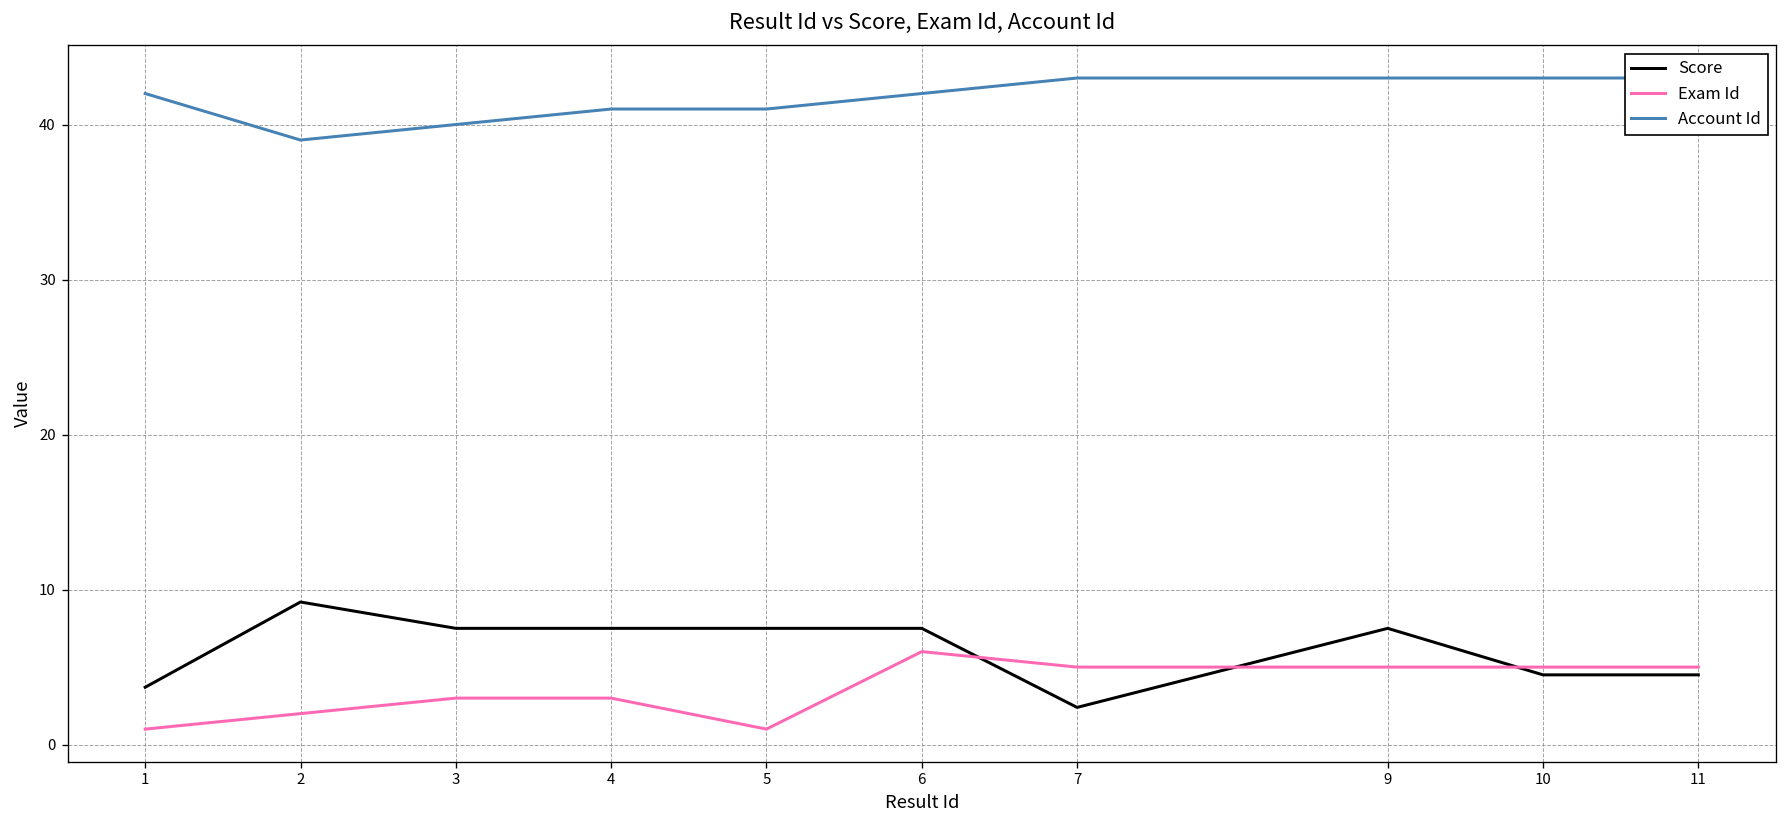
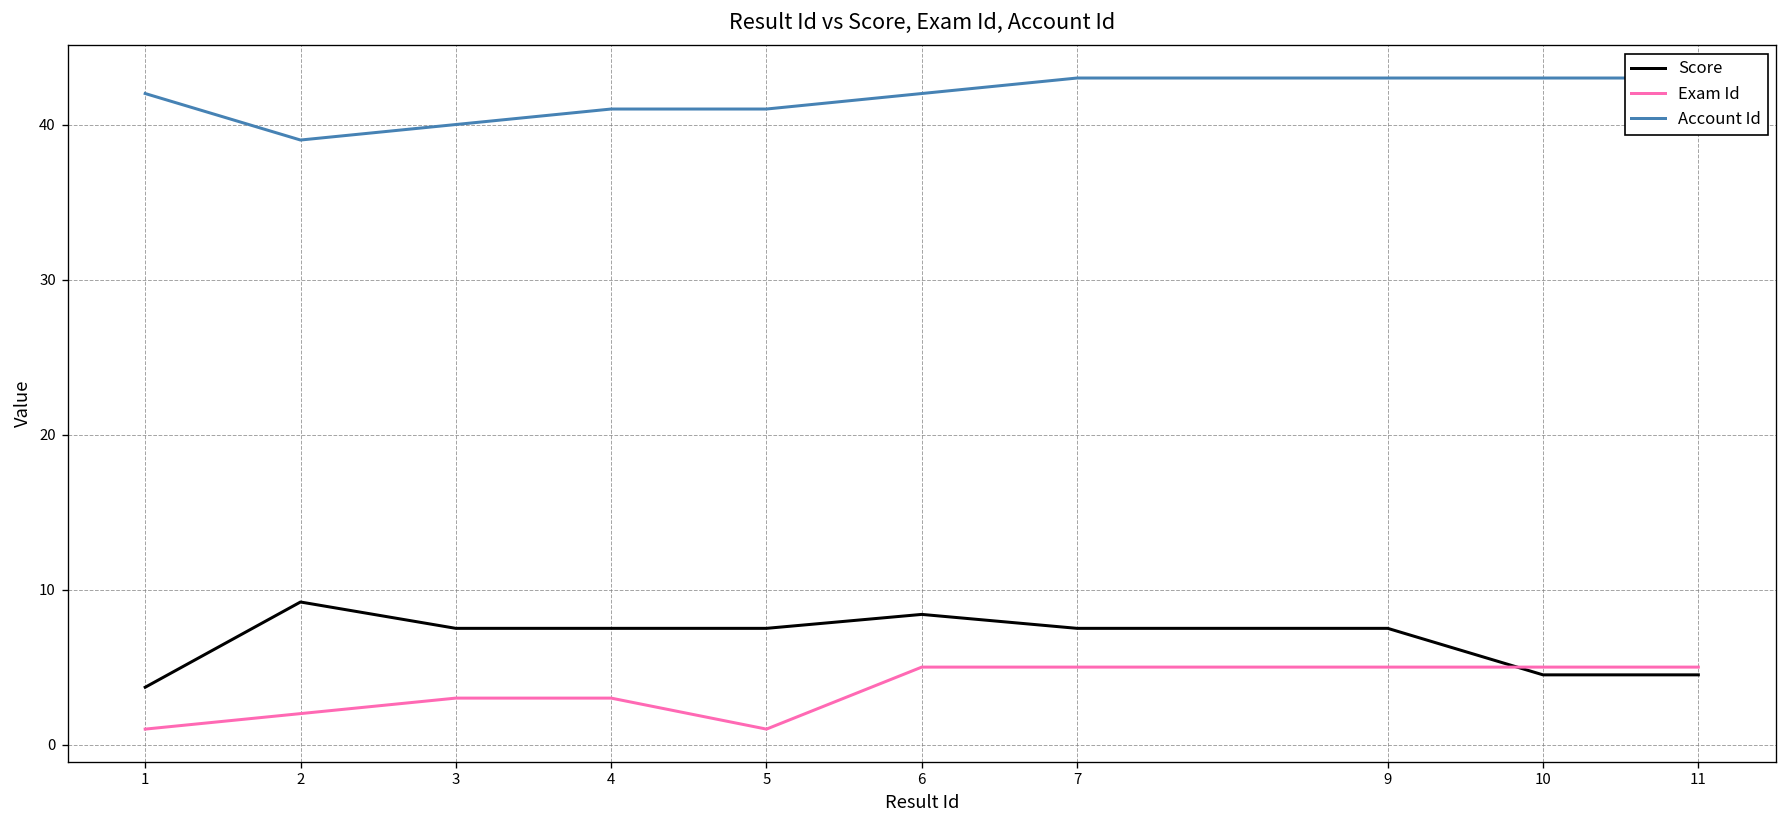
Score, 6: 7.5 -> 8.4
Exam Id, 6: 6 -> 5
Score, 7: 2.4 -> 7.5
